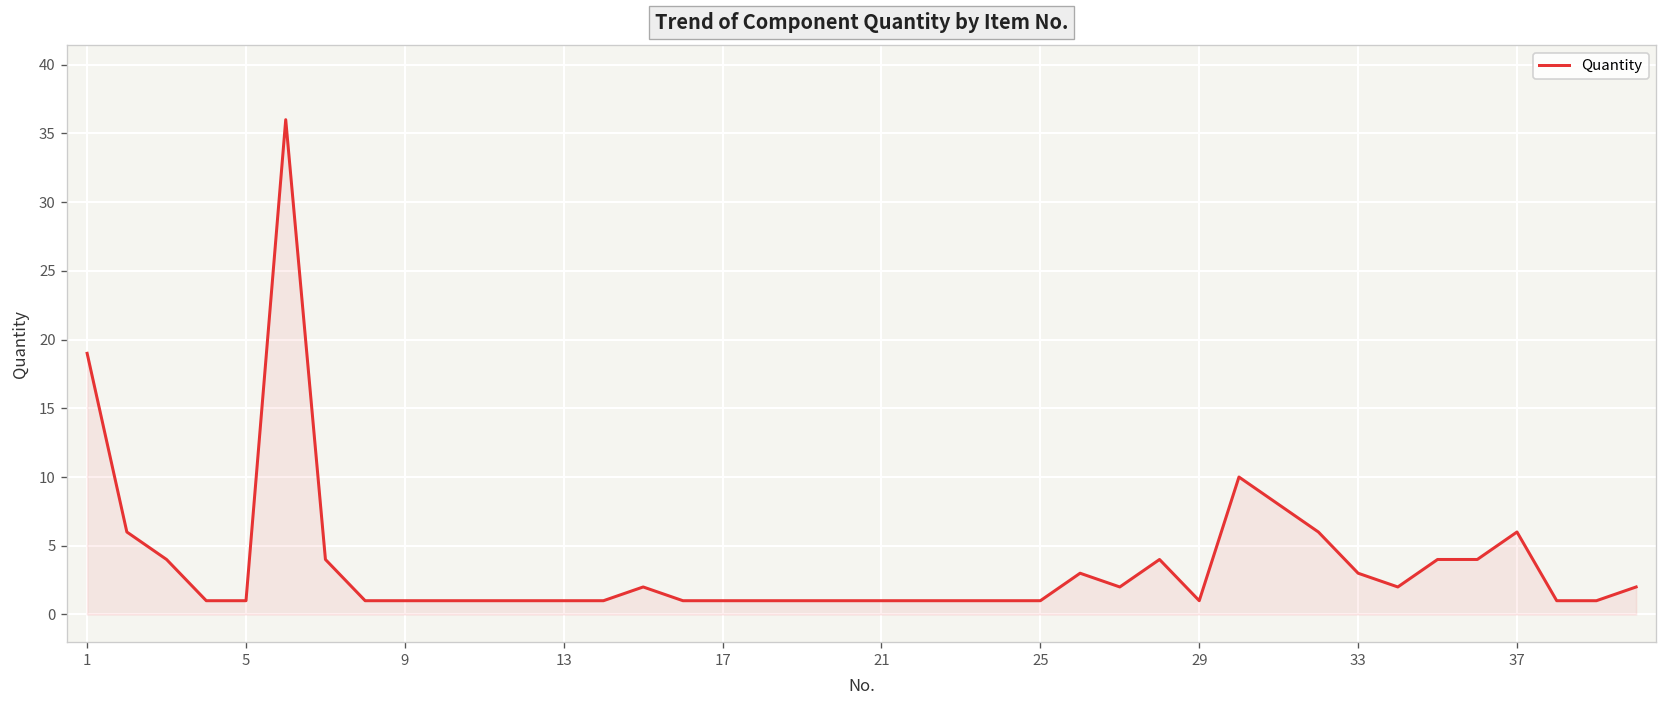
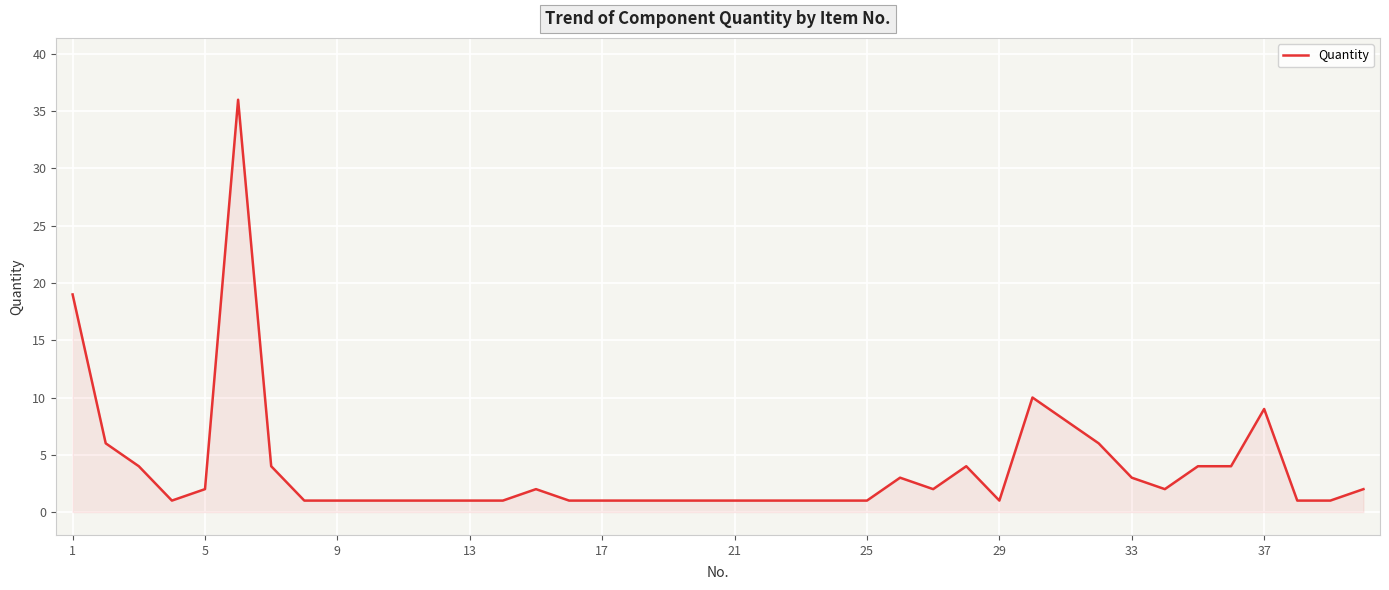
5: 1 -> 2
37: 6 -> 9
